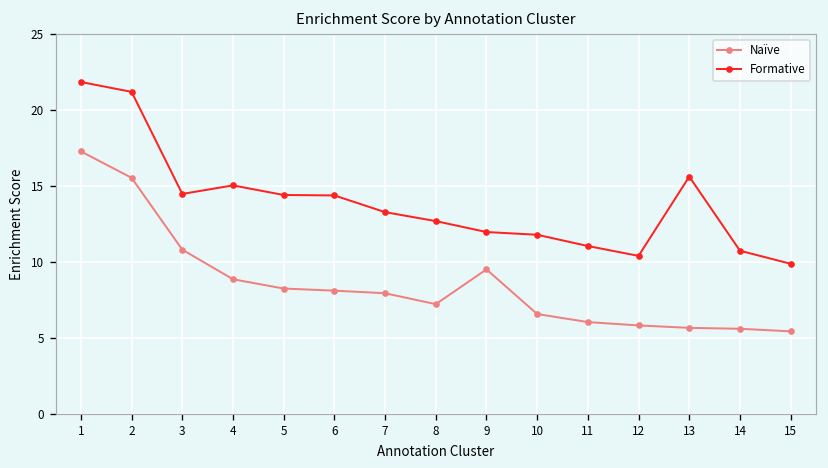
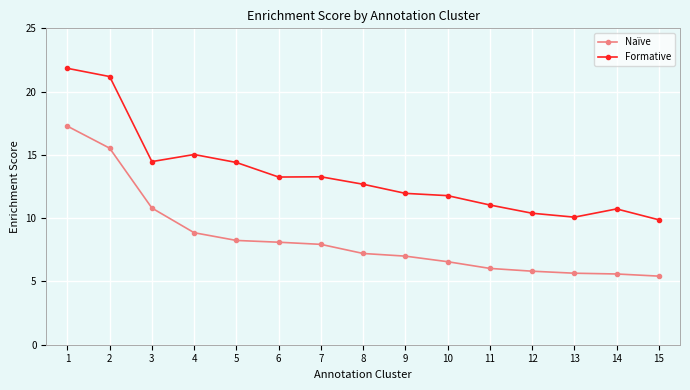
Formative, 6: 14.4 -> 13.3
Naïve, 9: 9.5 -> 7.0
Formative, 13: 15.6 -> 10.1
